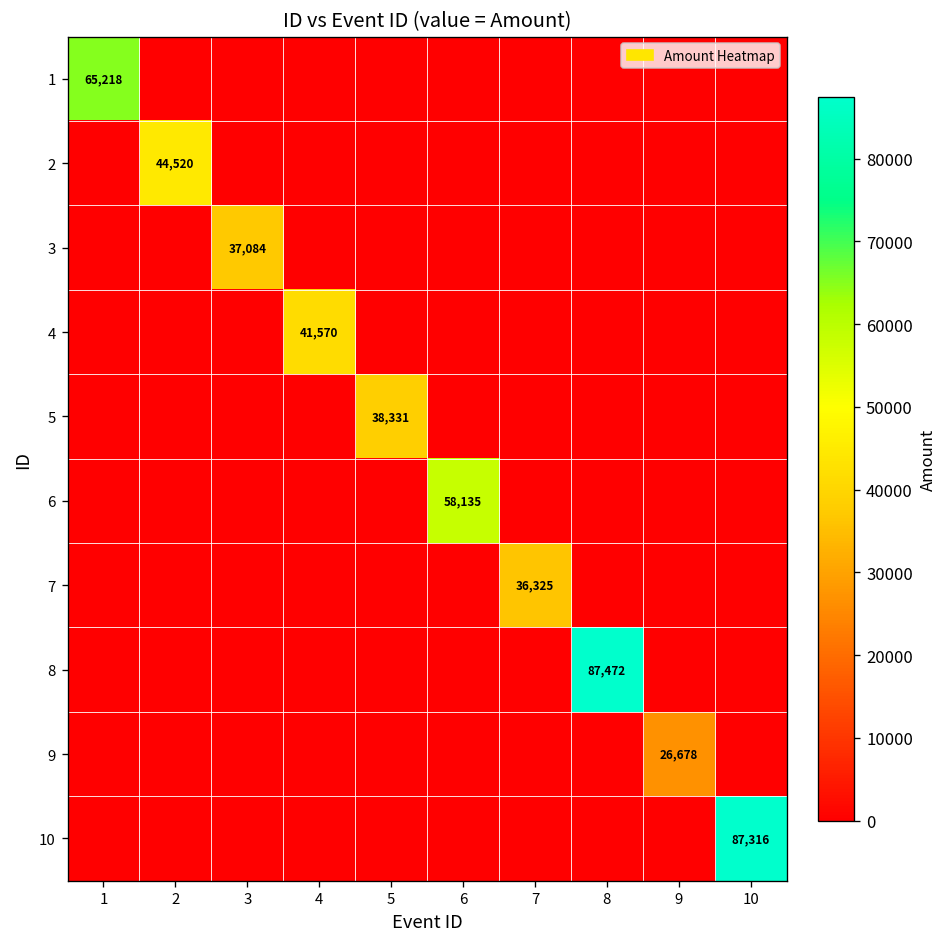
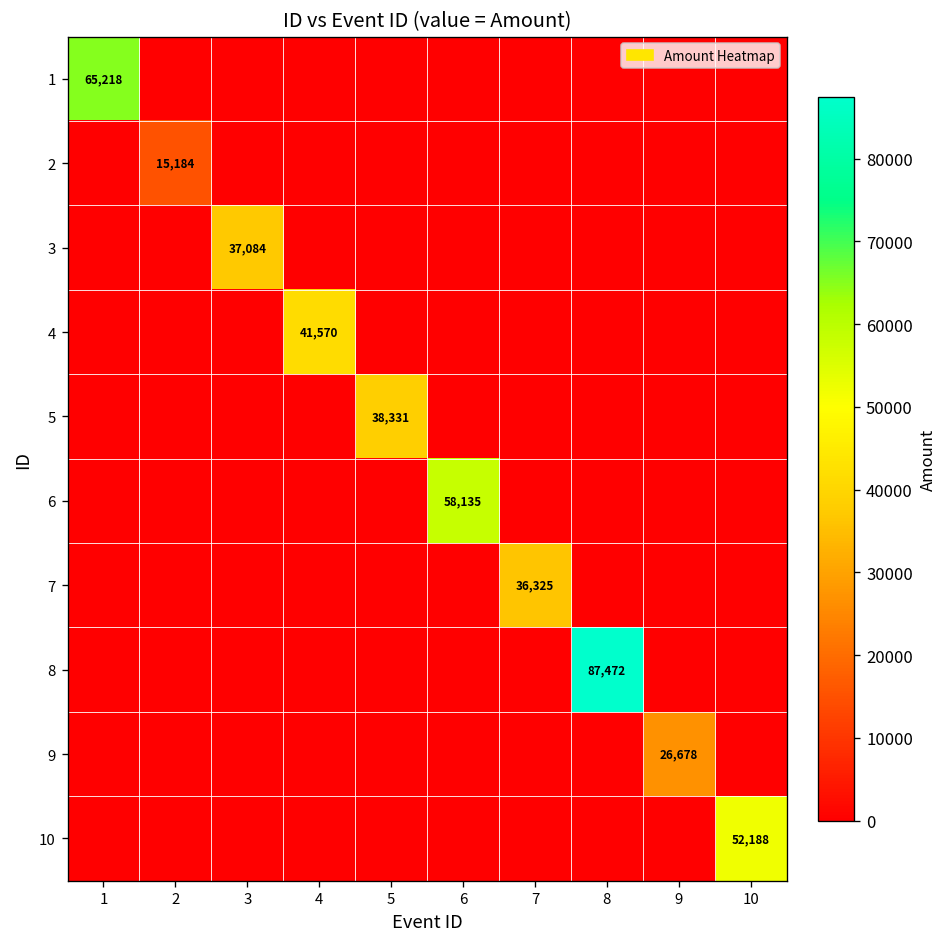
2, 2: 44,520 -> 15,184
10, 10: 87,316 -> 52,188
